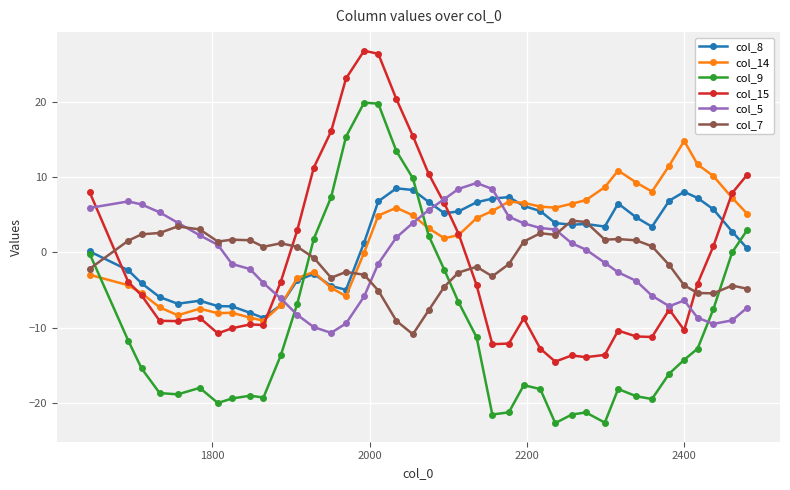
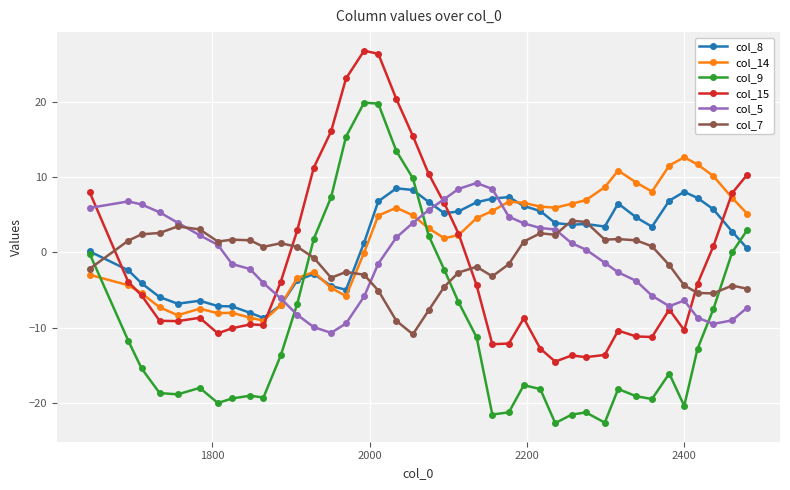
col_14, 2400: 15 -> 13
col_9, 2400: -14 -> -20
